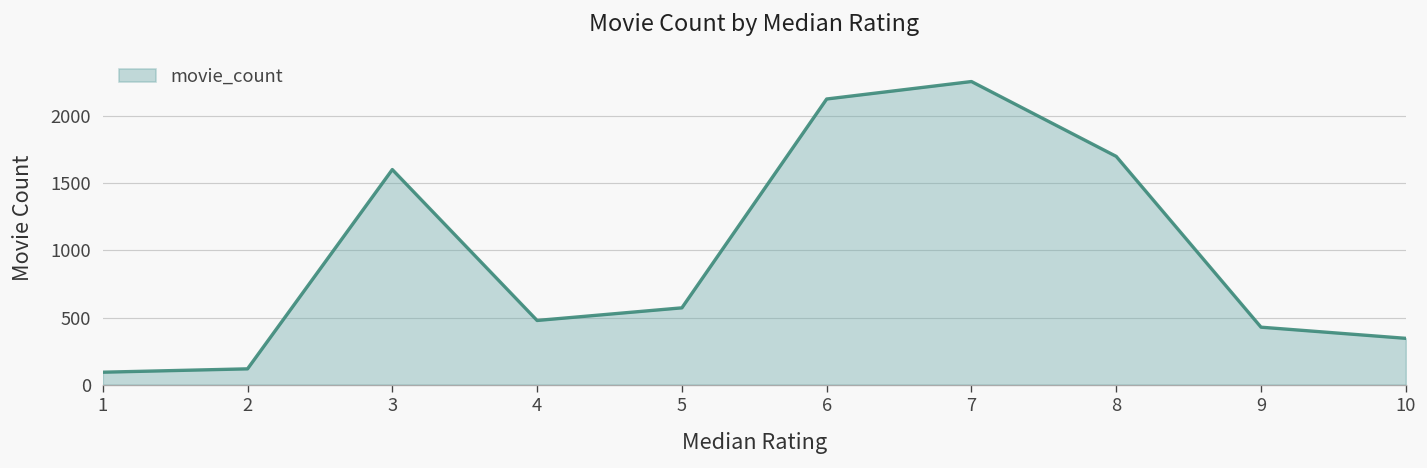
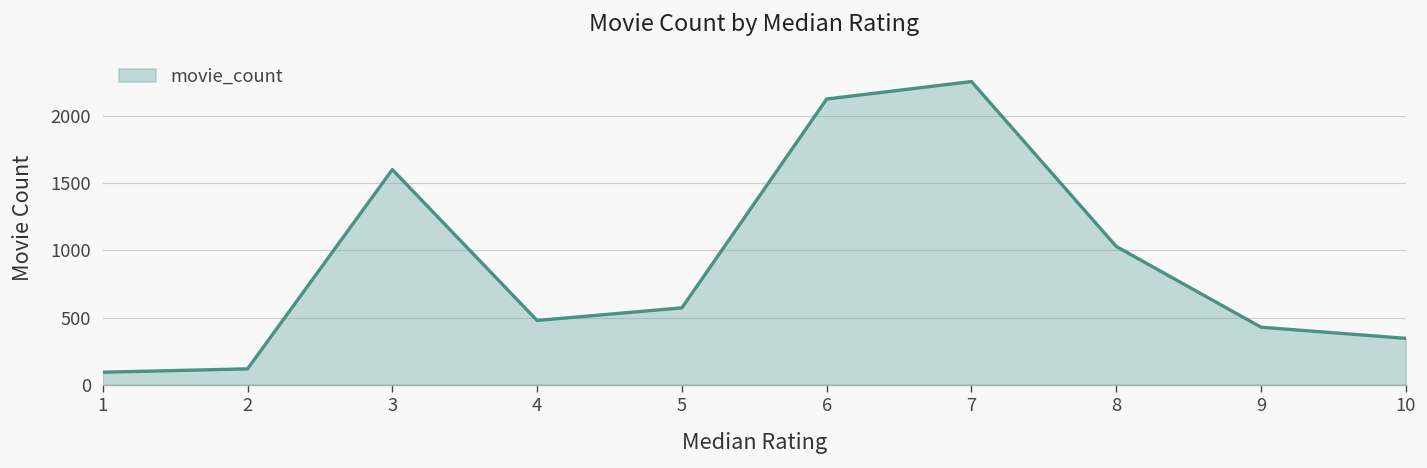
8: 1700 -> 1030
